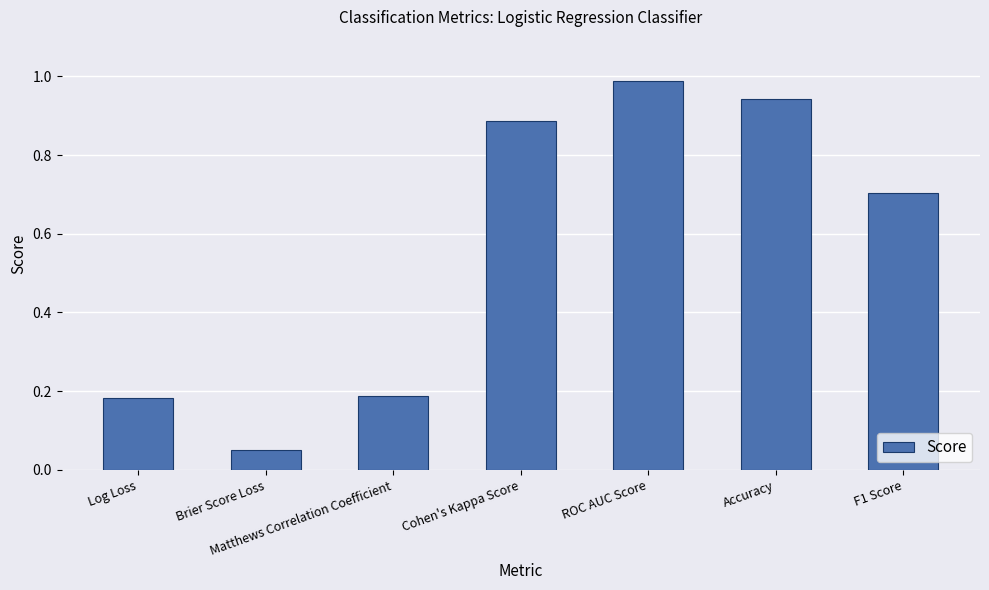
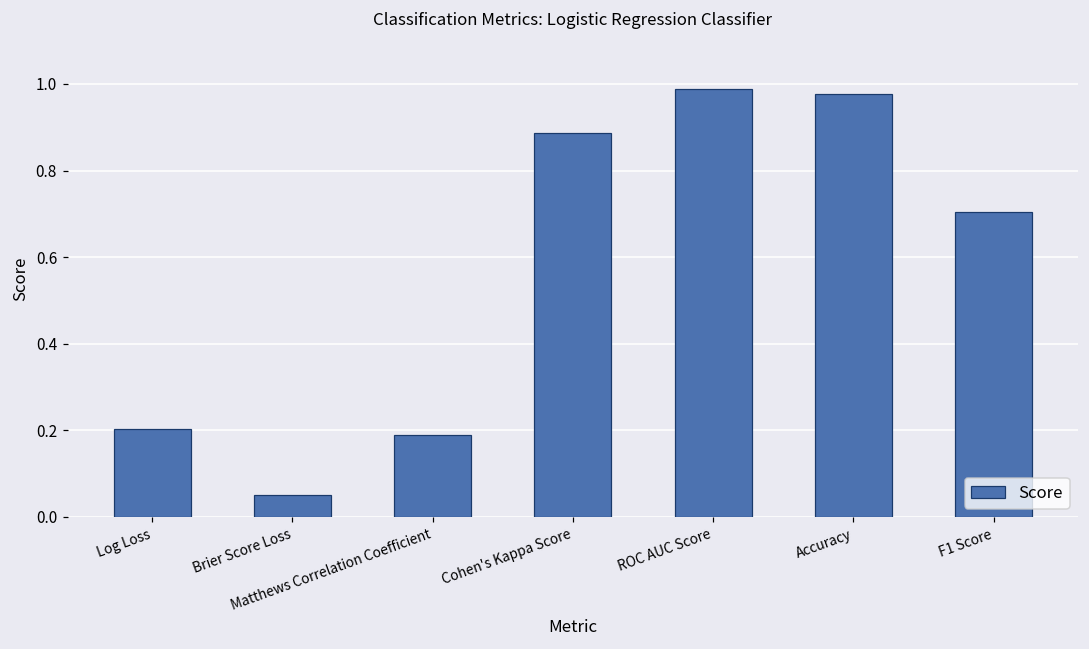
Log Loss: 0.18 -> 0.20
Accuracy: 0.94 -> 0.98
